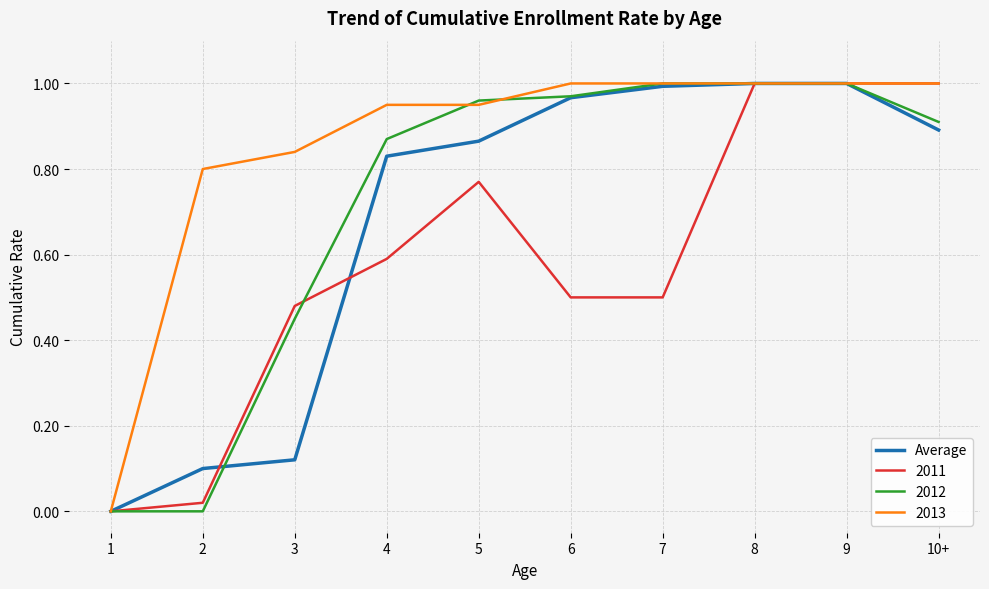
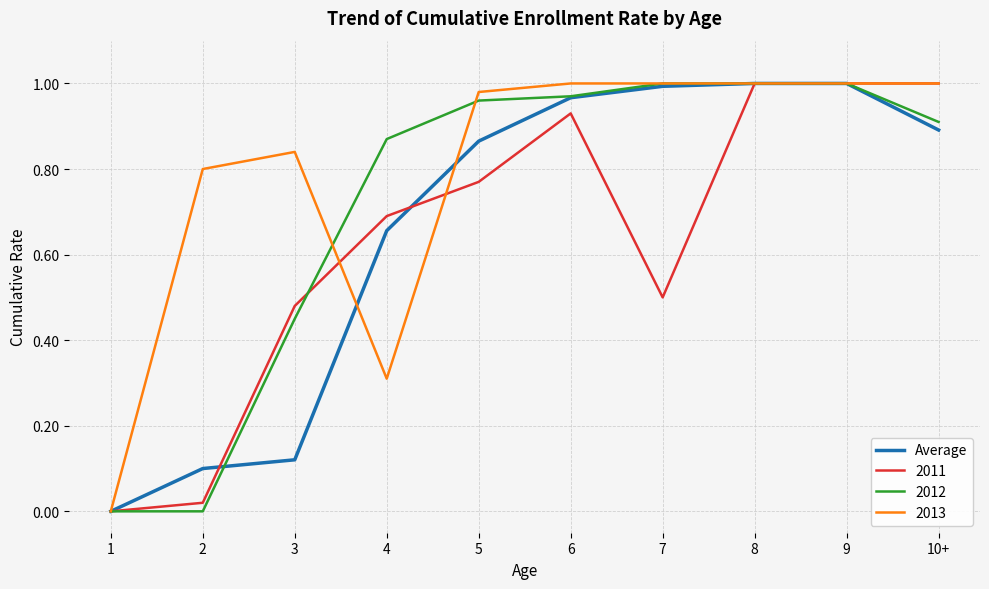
Average, 4: 0.83 -> 0.66
2011, 4: 0.59 -> 0.69
2013, 4: 0.95 -> 0.31
2013, 5: 0.95 -> 0.98
2011, 6: 0.50 -> 0.93
